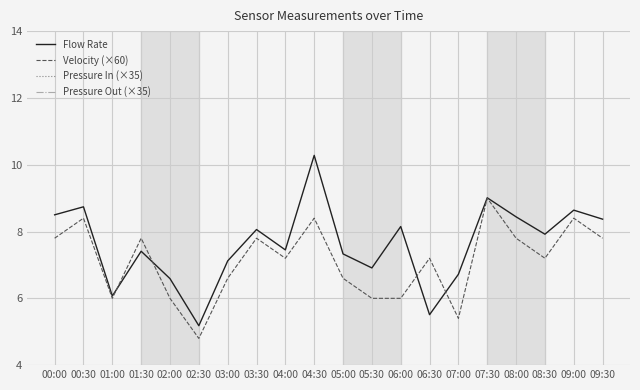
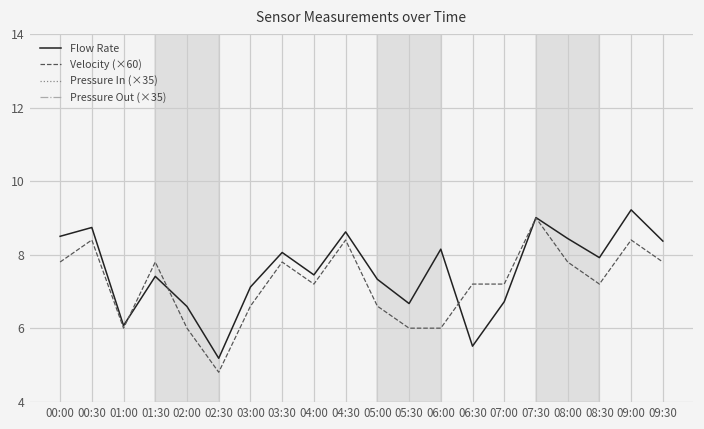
Flow Rate, 04:30: 10.3 -> 8.6
Flow Rate, 05:30: 6.9 -> 6.7
Velocity (×60), 07:00: 5.4 -> 7.2
Flow Rate, 09:00: 8.6 -> 9.2
